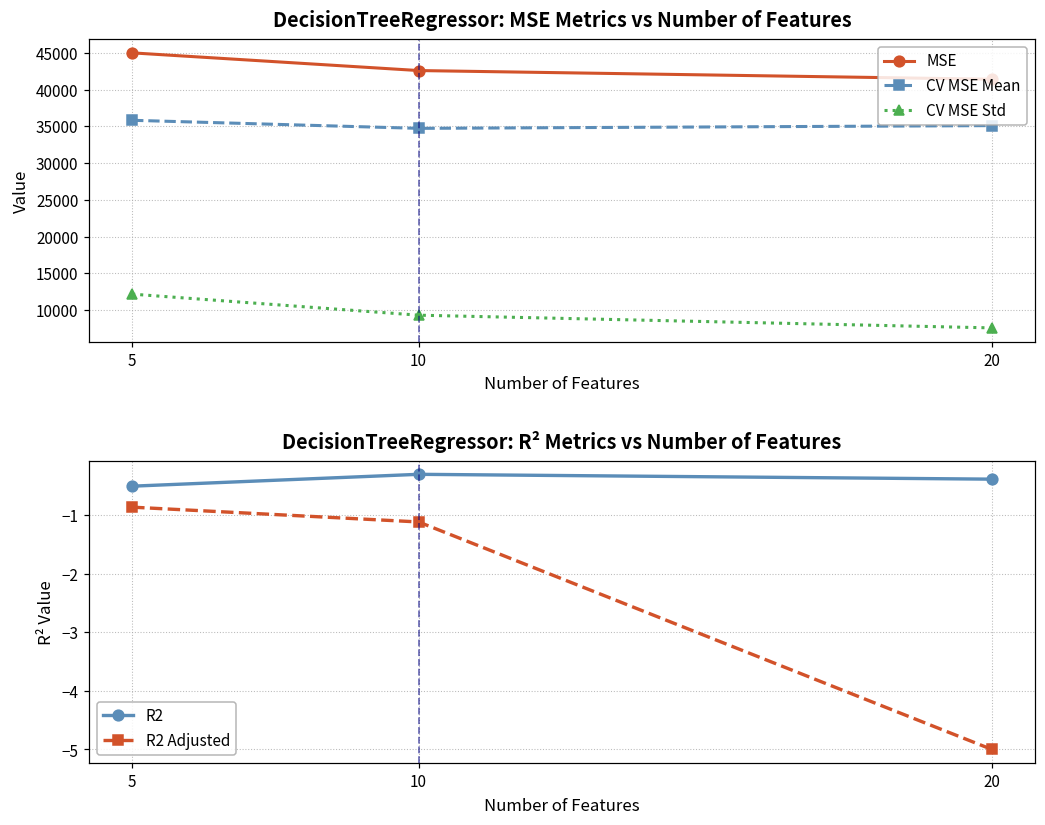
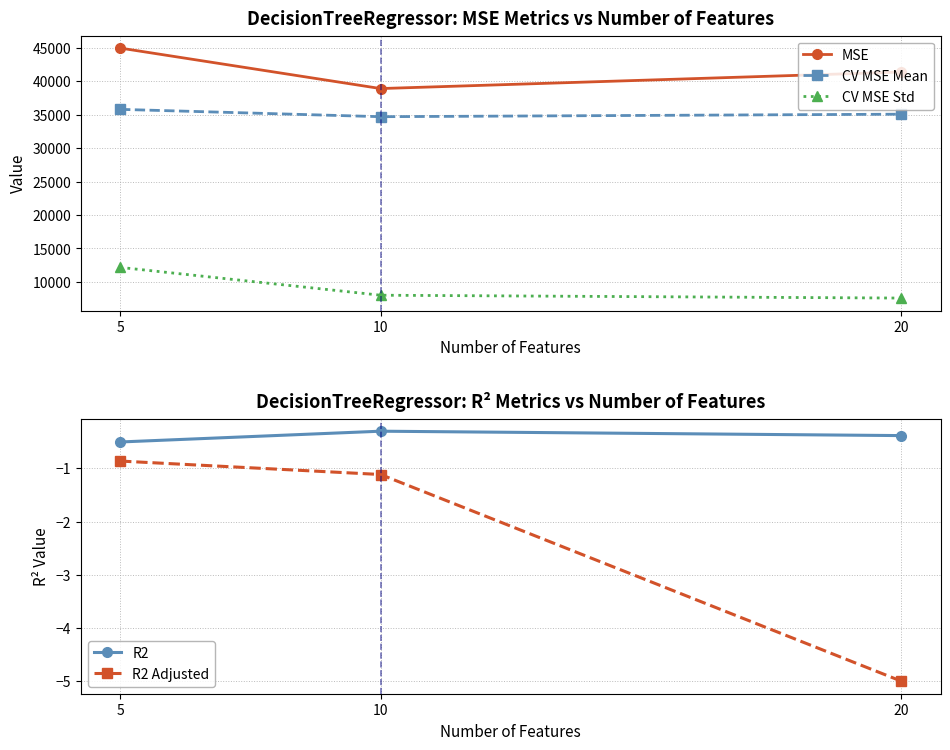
DecisionTreeRegressor: MSE Metrics vs Number of Features, MSE, 10: 43000 -> 39000
DecisionTreeRegressor: MSE Metrics vs Number of Features, CV MSE Std, 10: 9000 -> 8000
